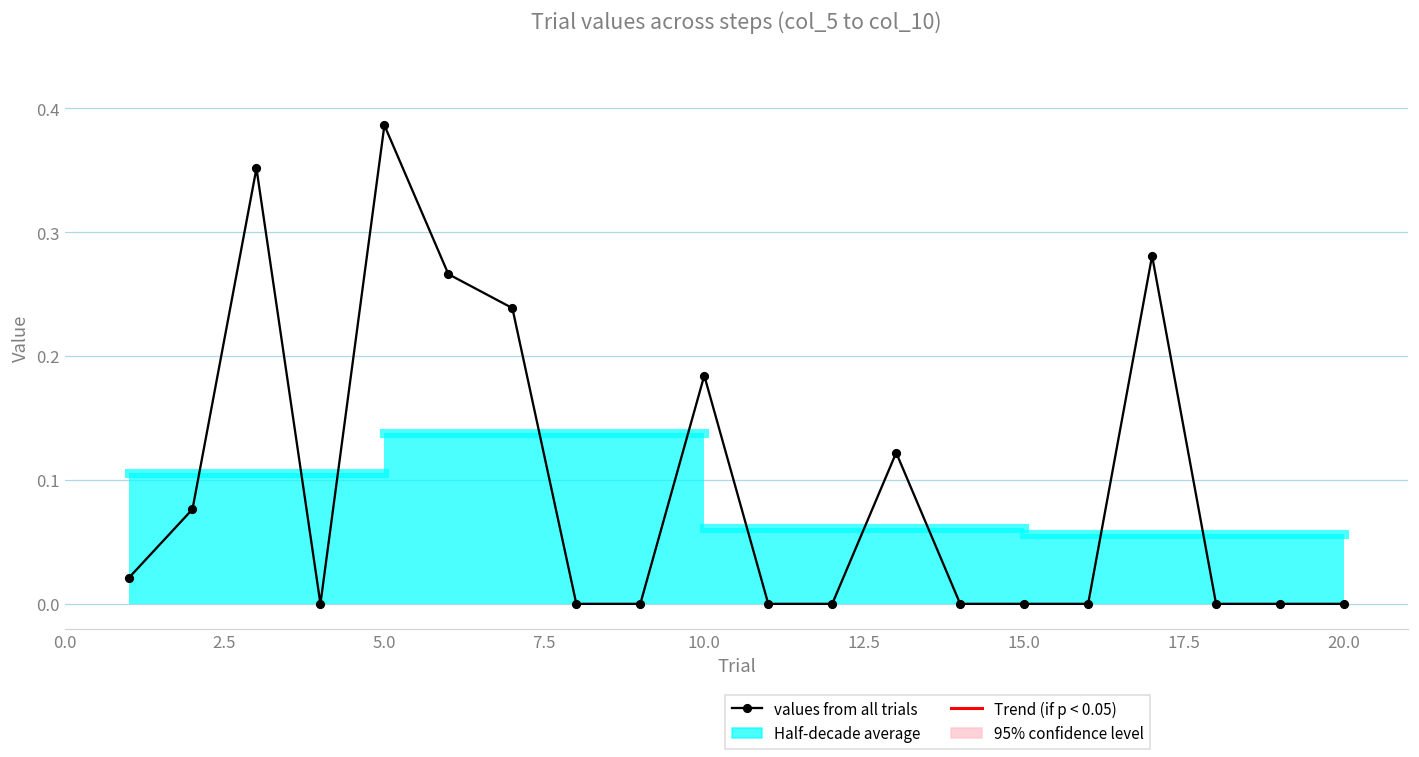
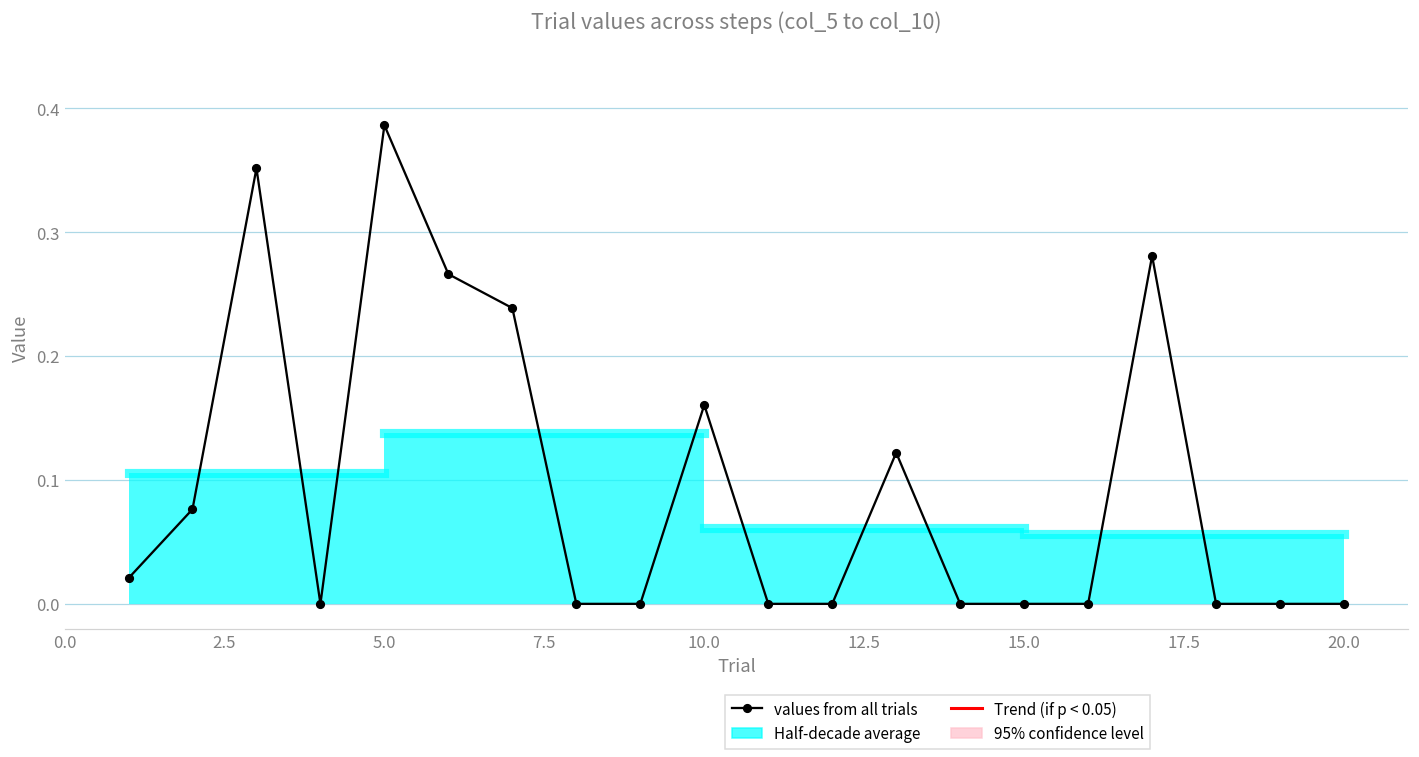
values from all trials, 10.0: 0.184 -> 0.160
